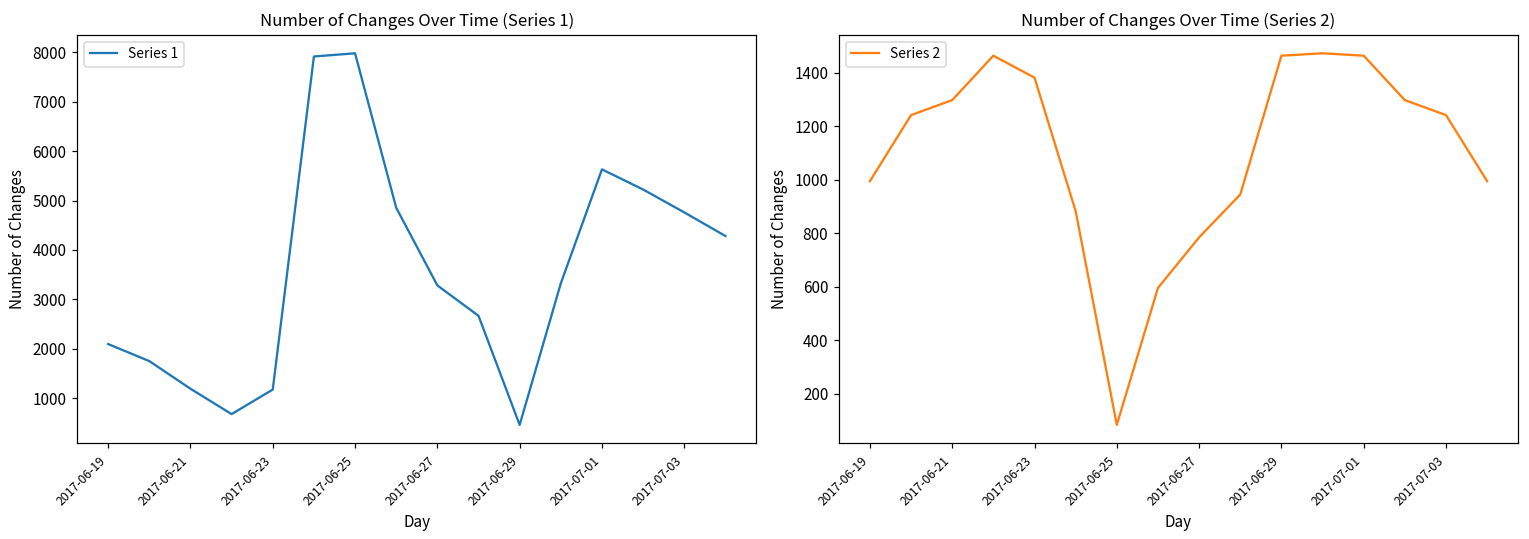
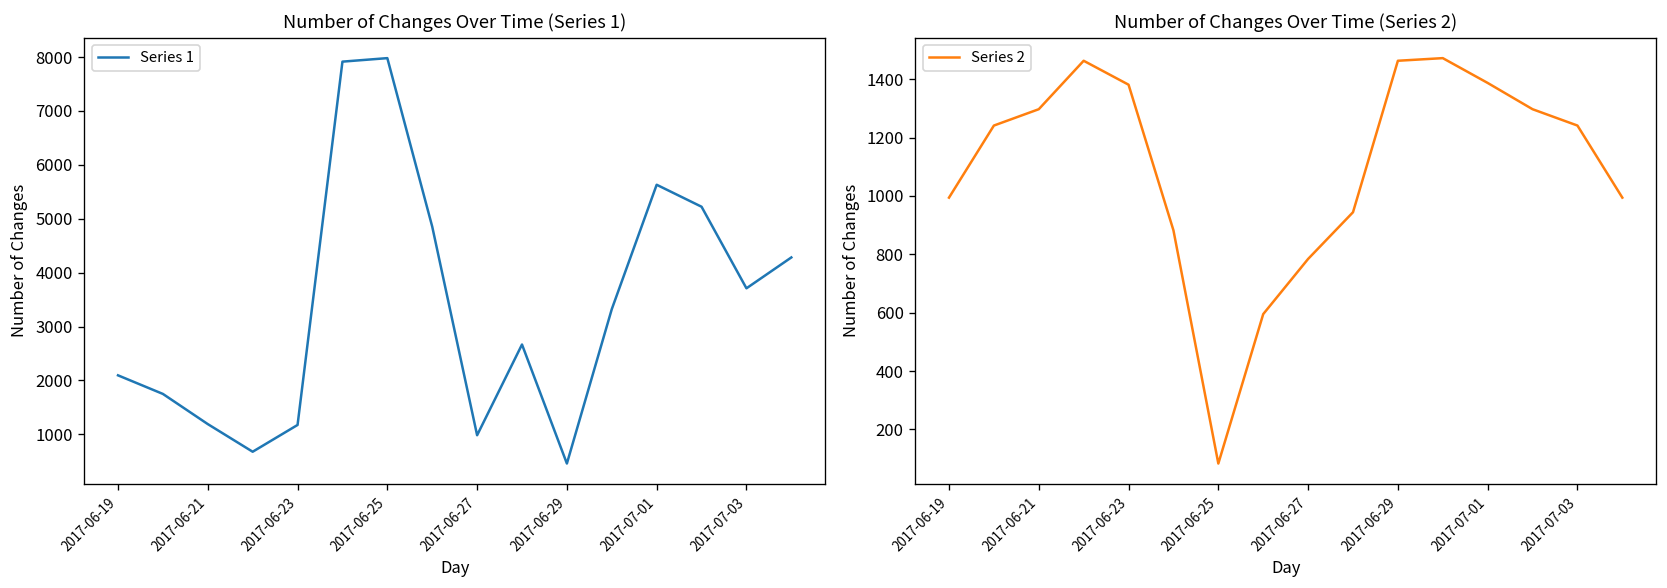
Number of Changes Over Time (Series 1), 2017-06-27: 3300 -> 1000
Number of Changes Over Time (Series 1), 2017-07-03: 4800 -> 3700
Number of Changes Over Time (Series 2), 2017-07-01: 1460 -> 1390
